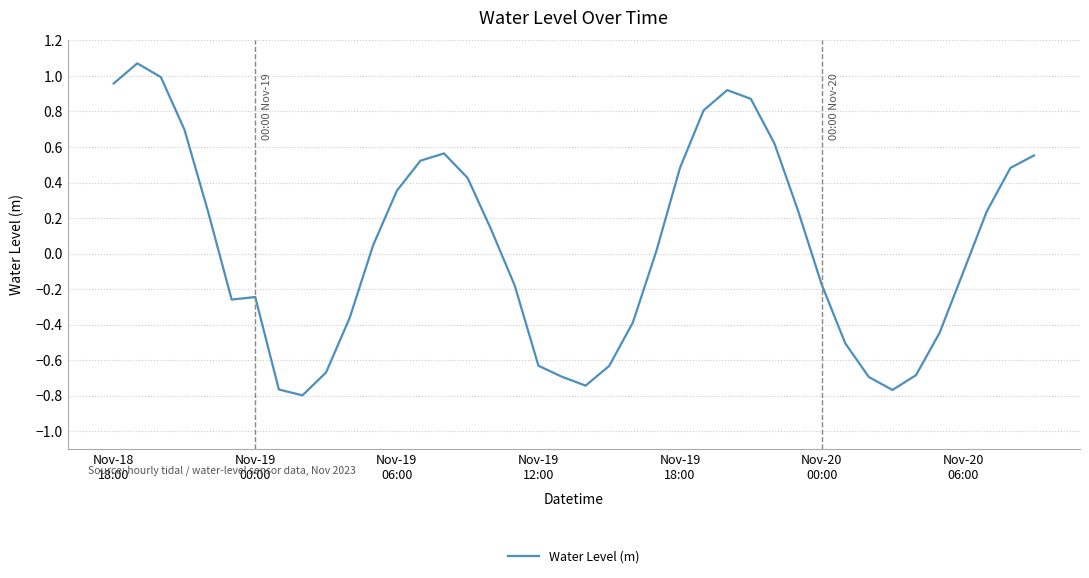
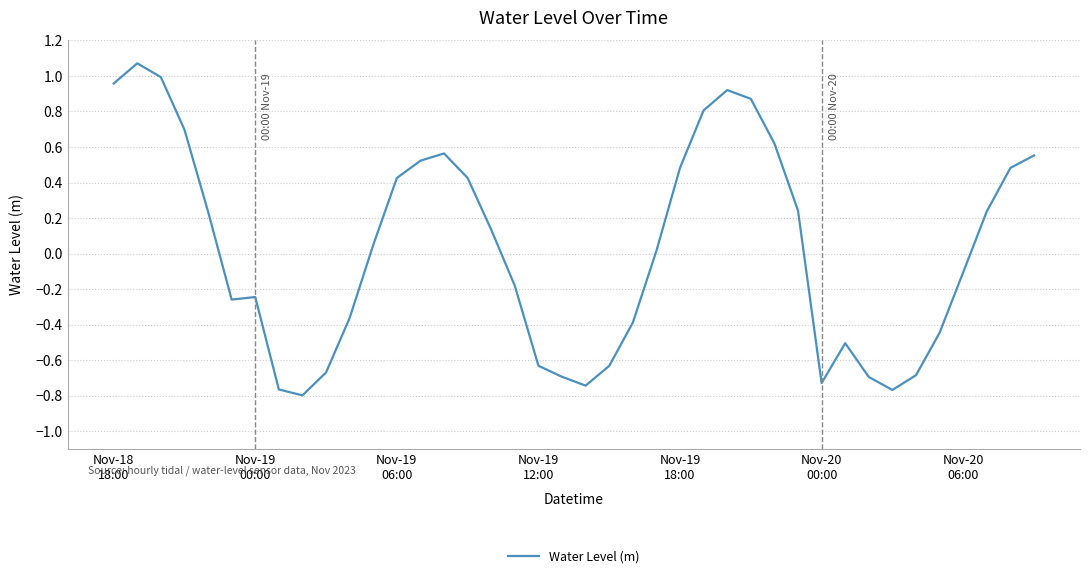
Nov-19 06:00: 0.35 -> 0.43
Nov-20 00:00: -0.17 -> -0.73
